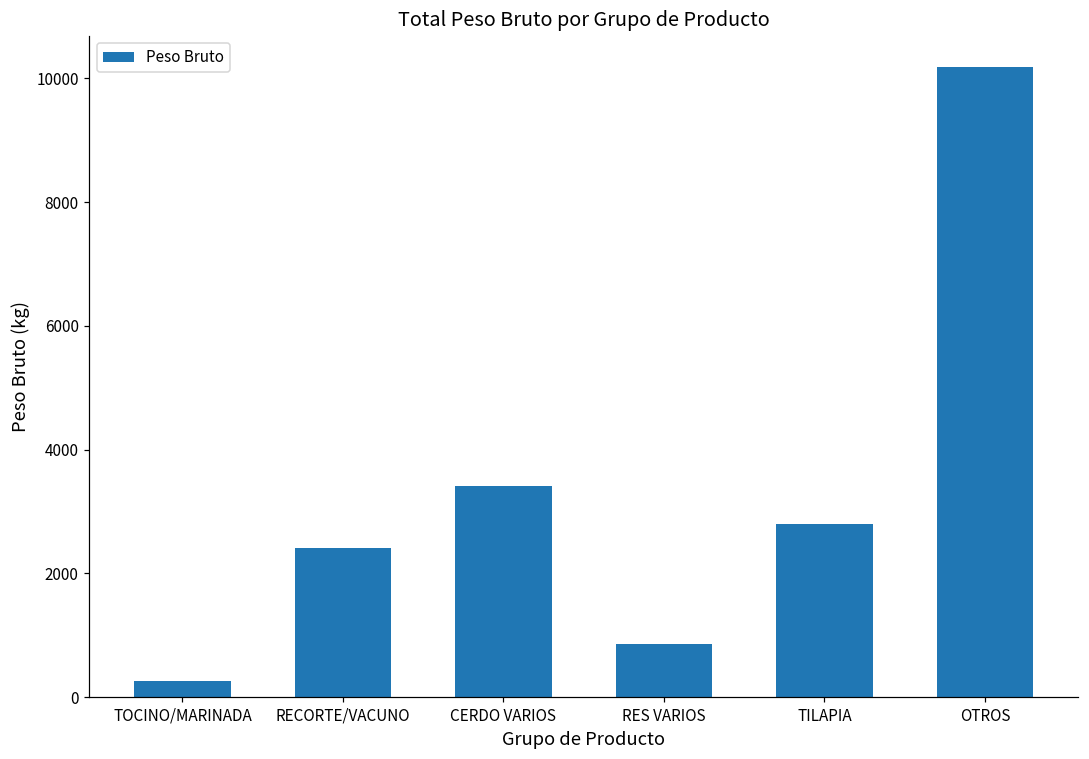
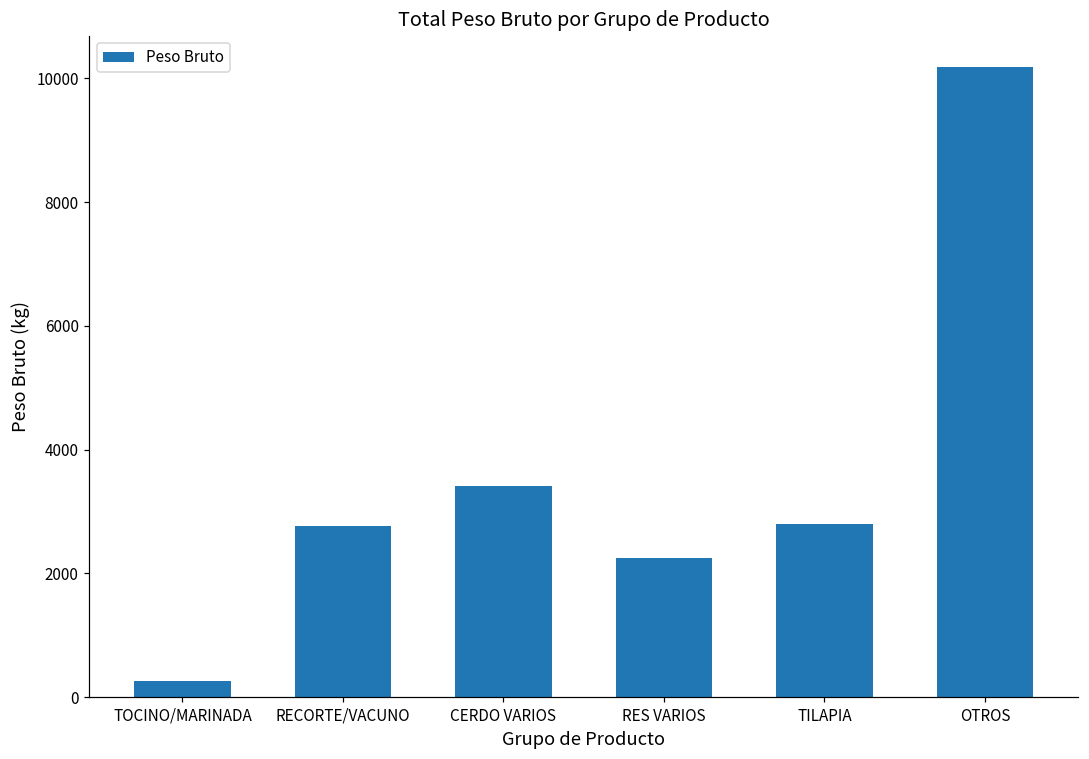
RECORTE/VACUNO: 2400 -> 2800
RES VARIOS: 900 -> 2200
